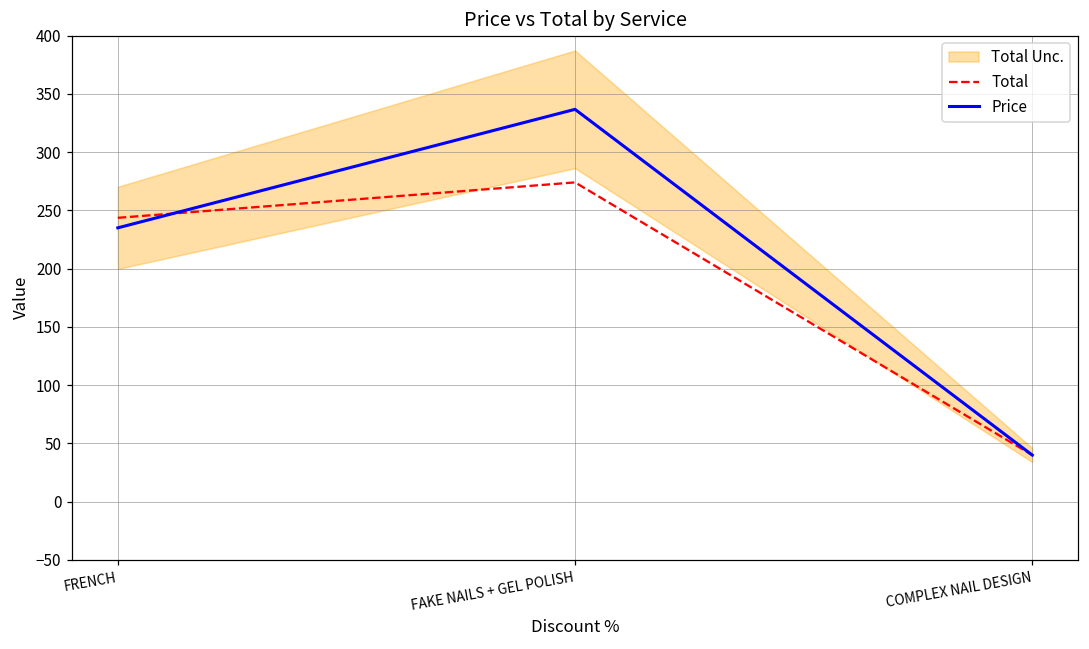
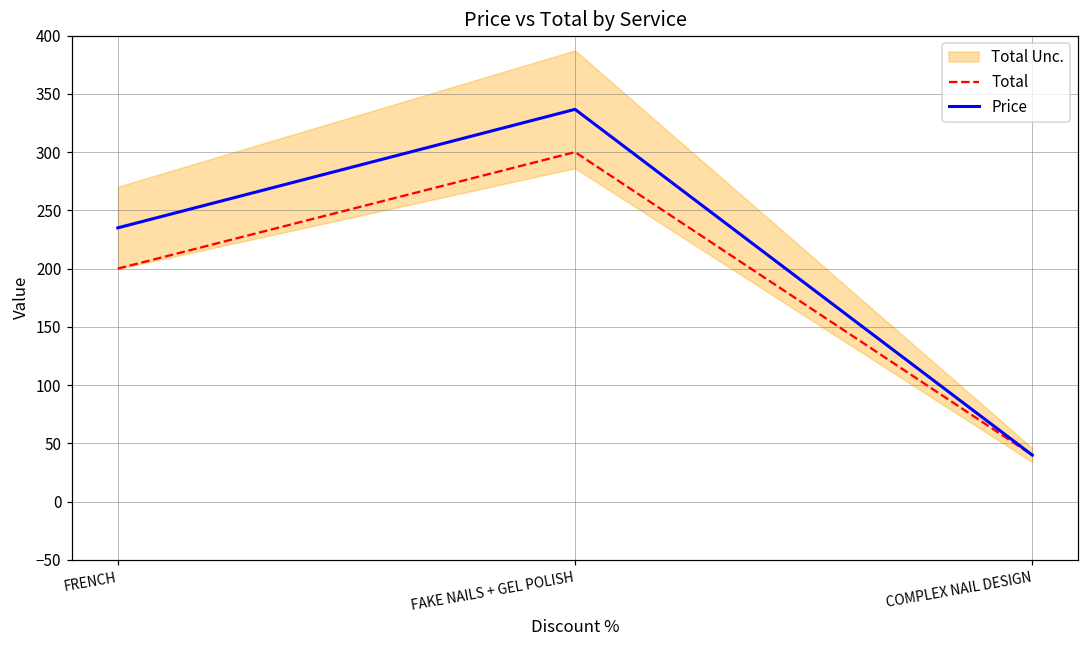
Total, FRENCH: 244 -> 200
Total, FAKE NAILS + GEL POLISH: 274 -> 300
